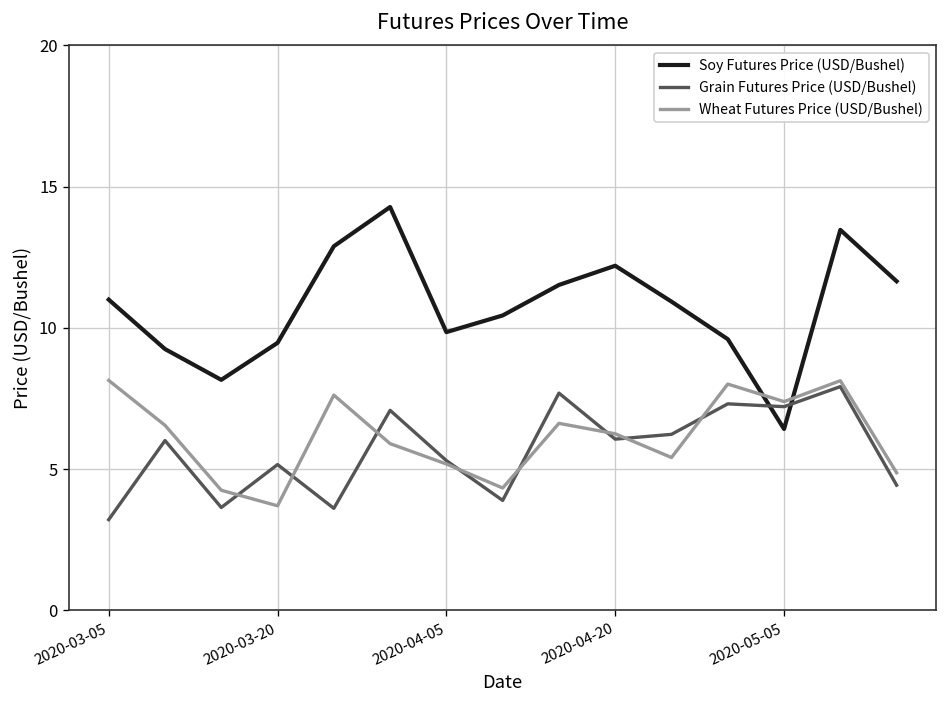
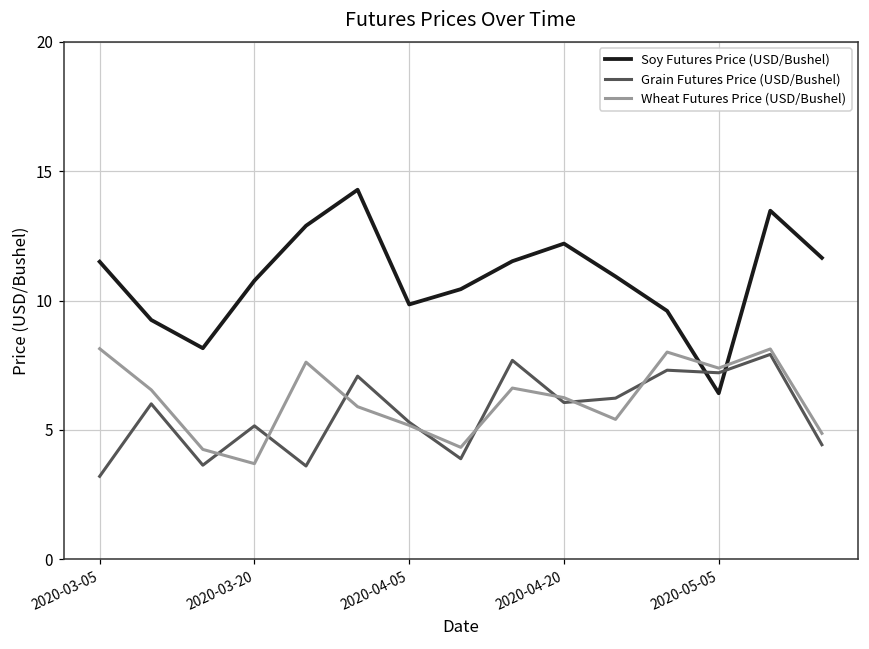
Soy Futures Price (USD/Bushel), 2020-03-05: 11.0 -> 11.5
Soy Futures Price (USD/Bushel), 2020-03-20: 9.5 -> 10.8
